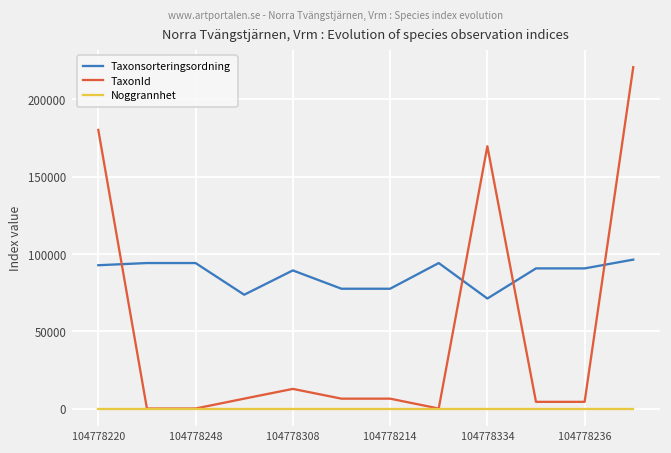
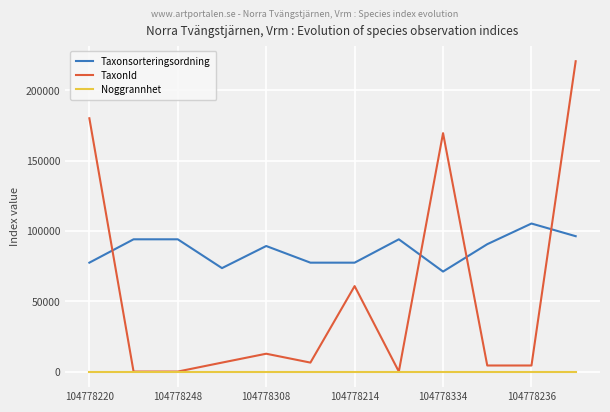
Taxonsorteringsordning, 104778220: 93000 -> 78000
TaxonId, 104778214: 6000 -> 61000
Taxonsorteringsordning, 104778236: 91000 -> 105000
